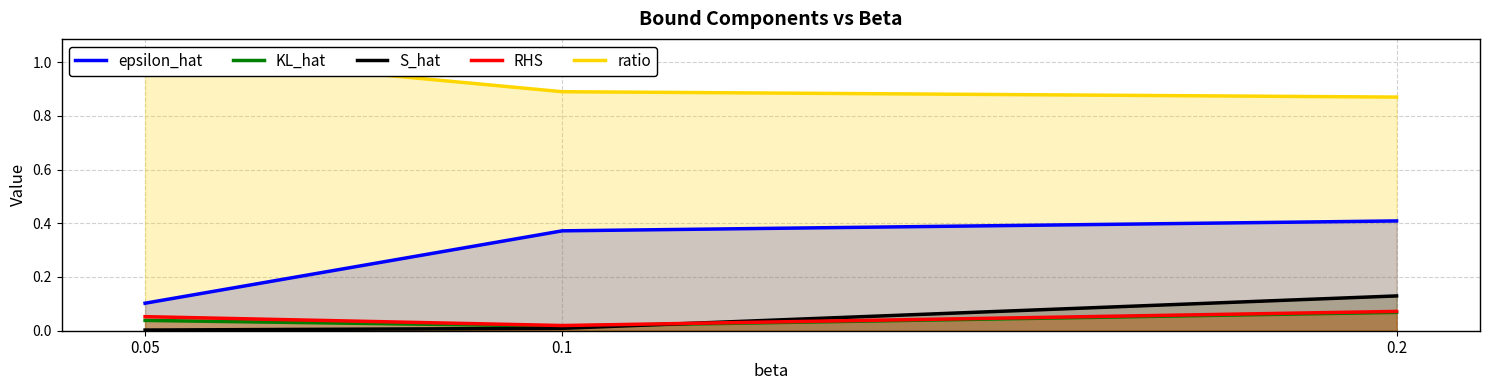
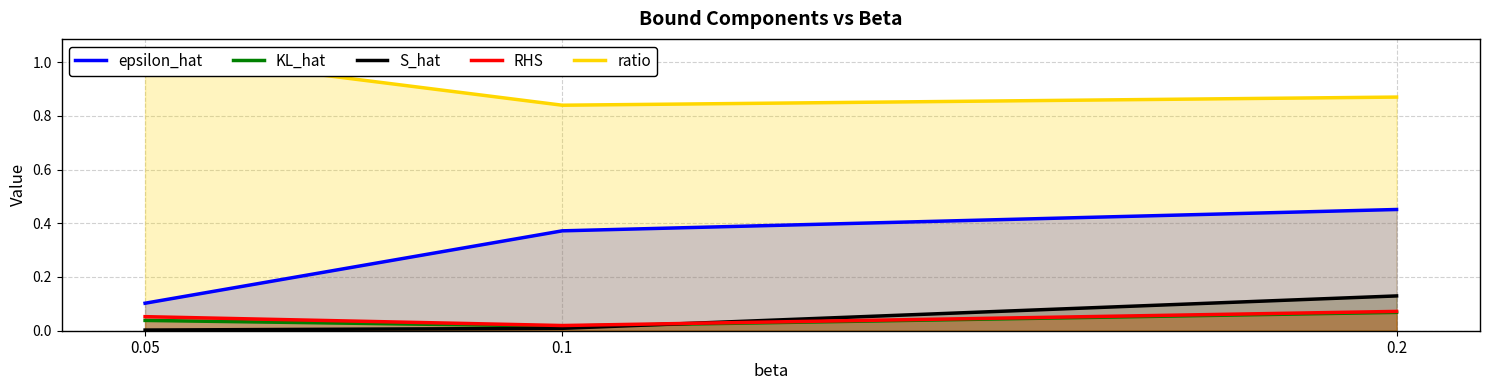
ratio, 0.1: 0.89 -> 0.84
epsilon_hat, 0.2: 0.41 -> 0.45
